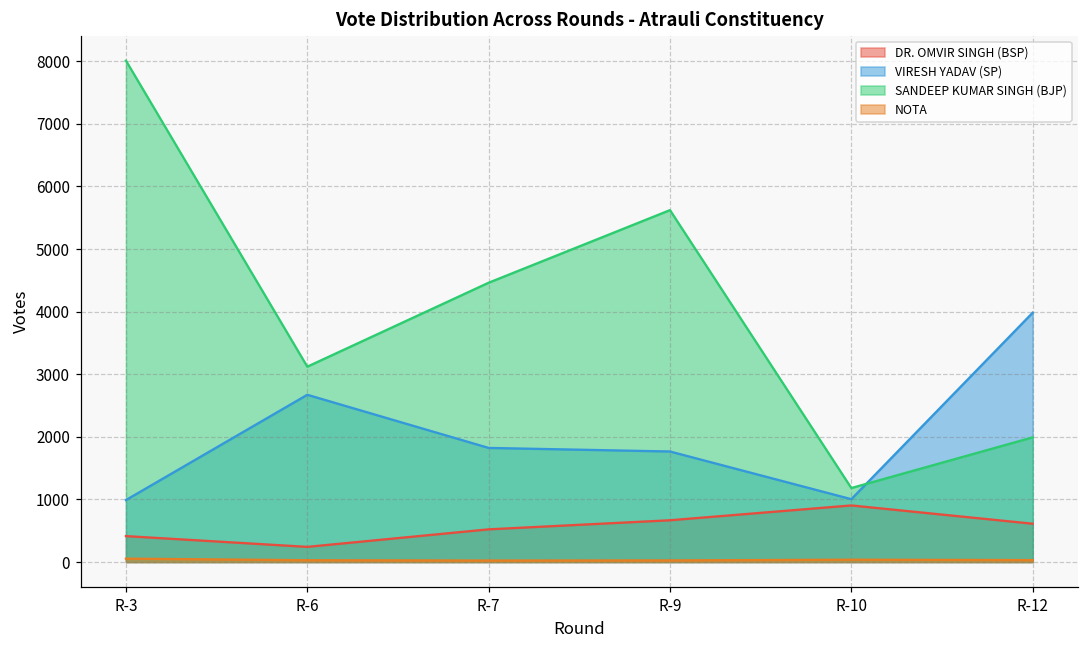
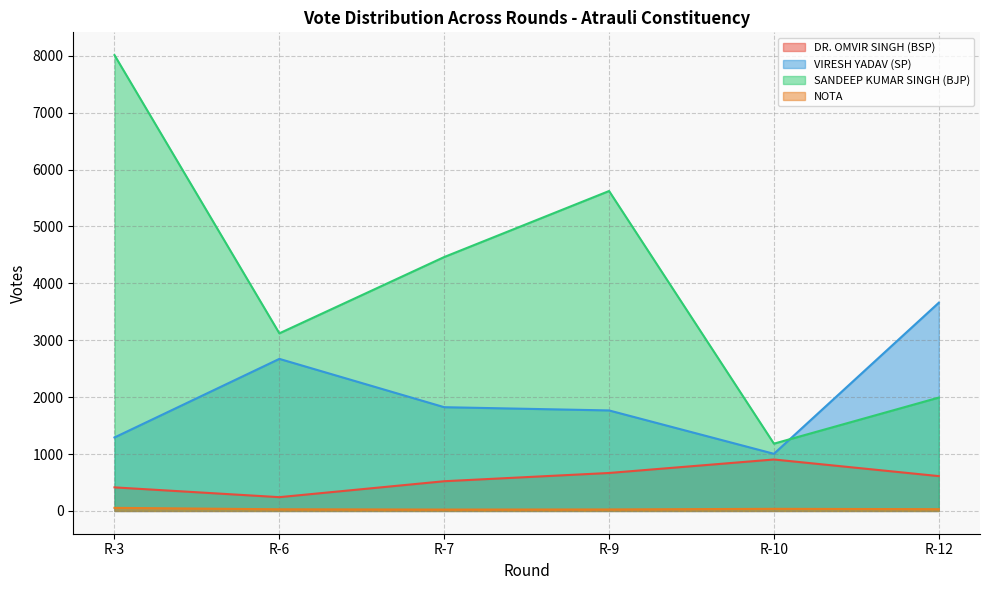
VIRESH YADAV (SP), R-3: 1000 -> 1300
VIRESH YADAV (SP), R-12: 4000 -> 3700
